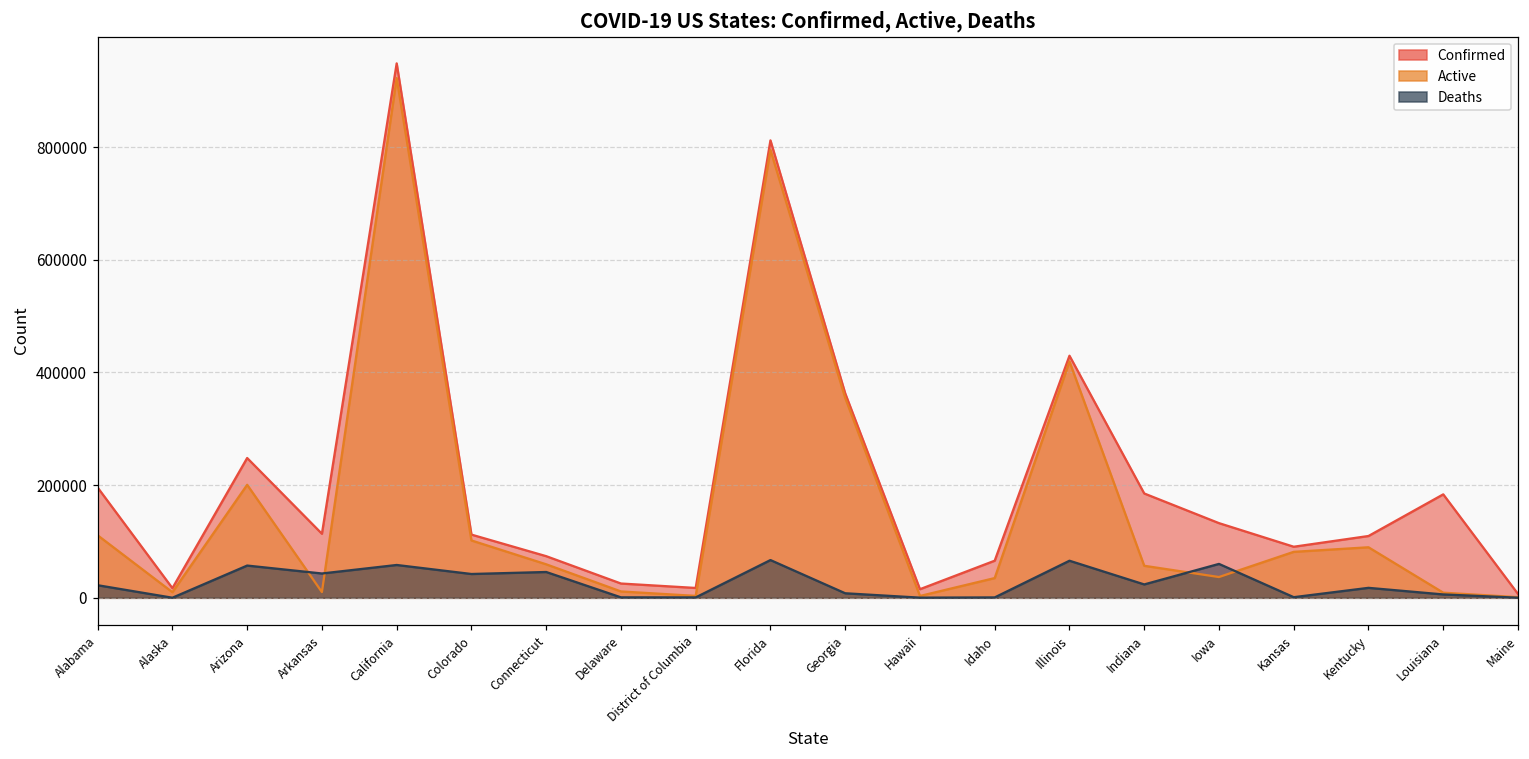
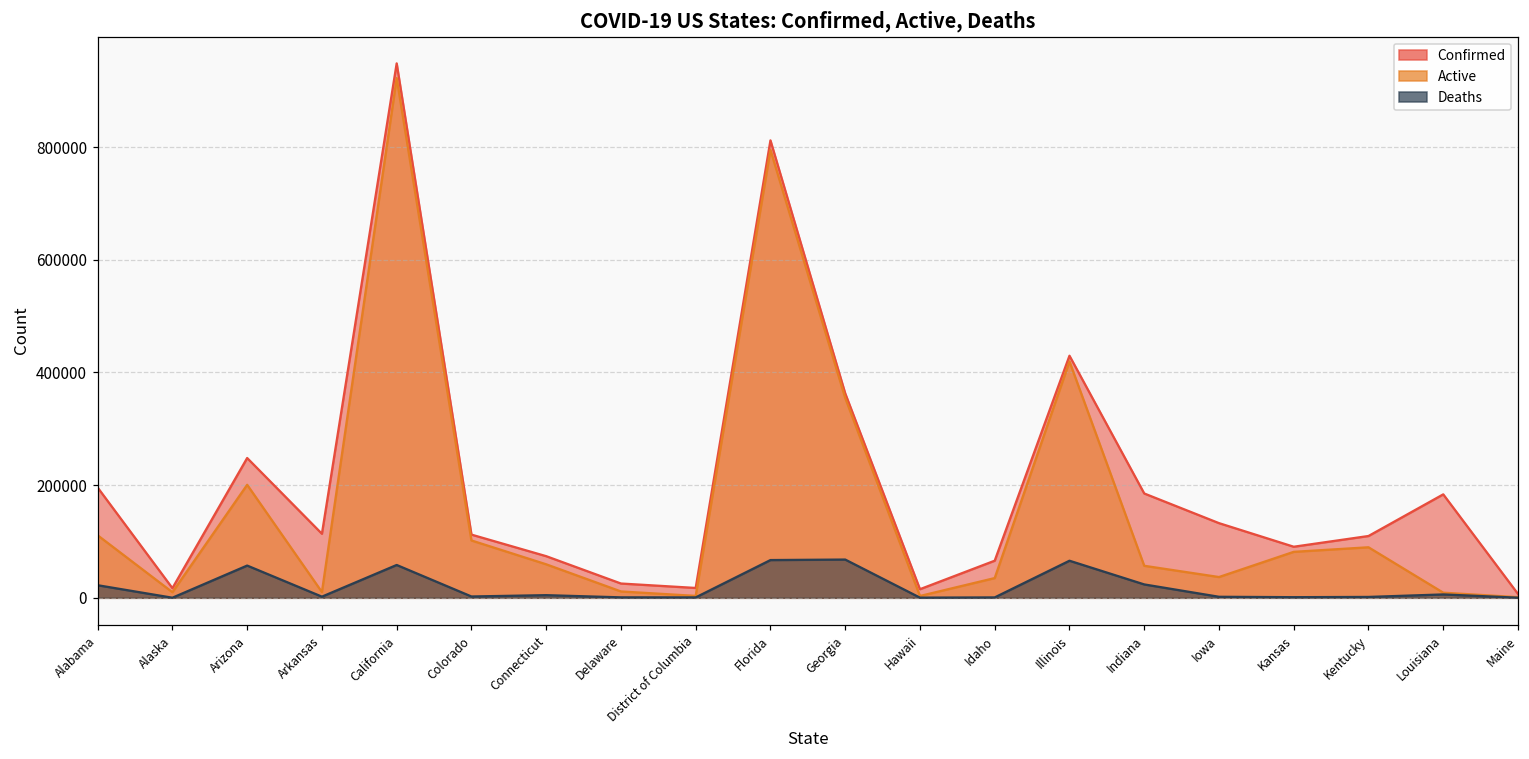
Deaths, Arkansas: 40000 -> 0
Deaths, Colorado: 40000 -> 0
Deaths, Connecticut: 50000 -> 0
Deaths, Georgia: 10000 -> 70000
Deaths, Iowa: 60000 -> 0
Deaths, Kentucky: 20000 -> 0
